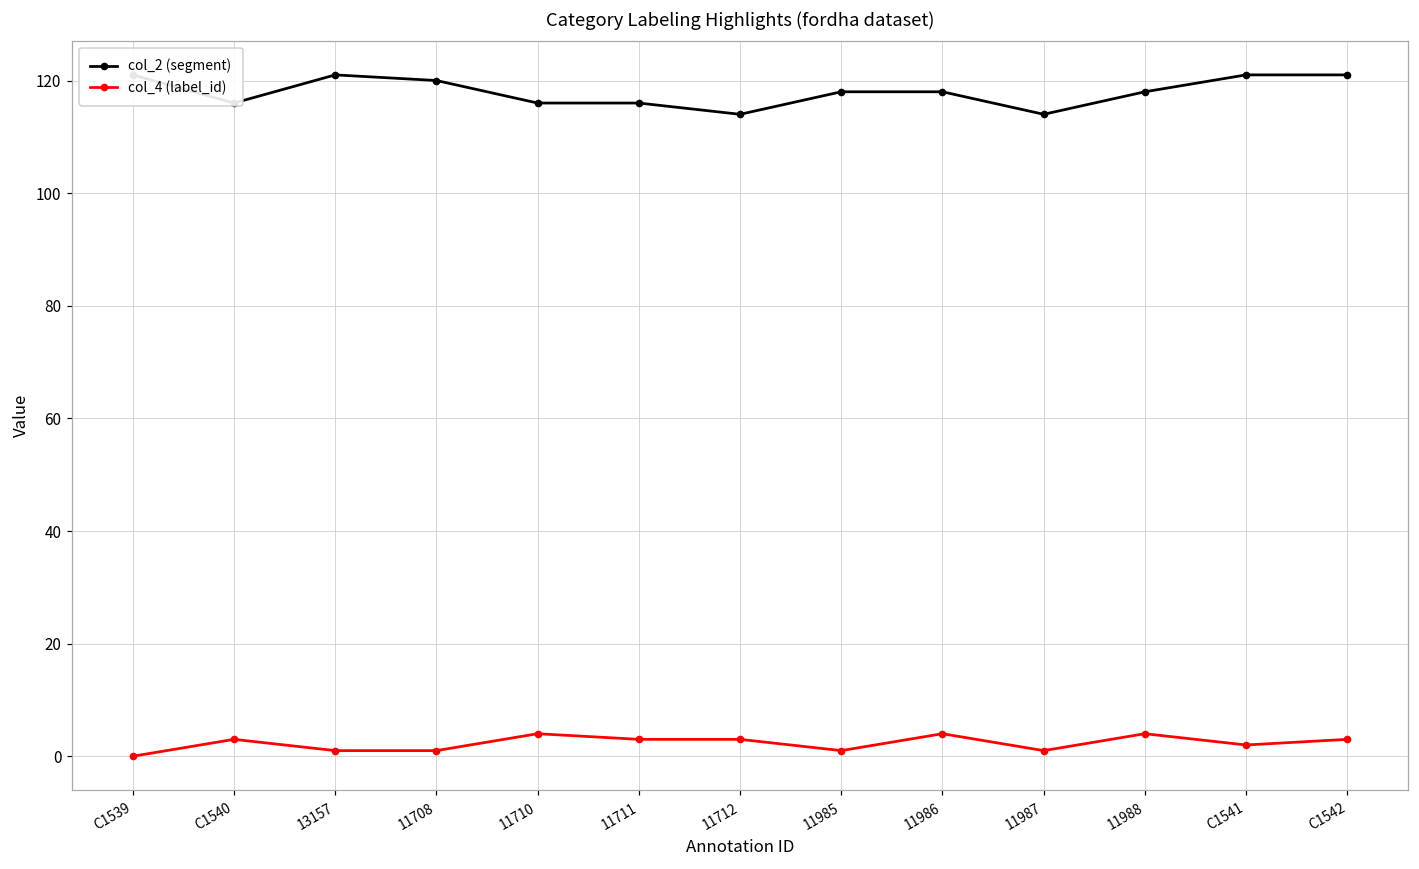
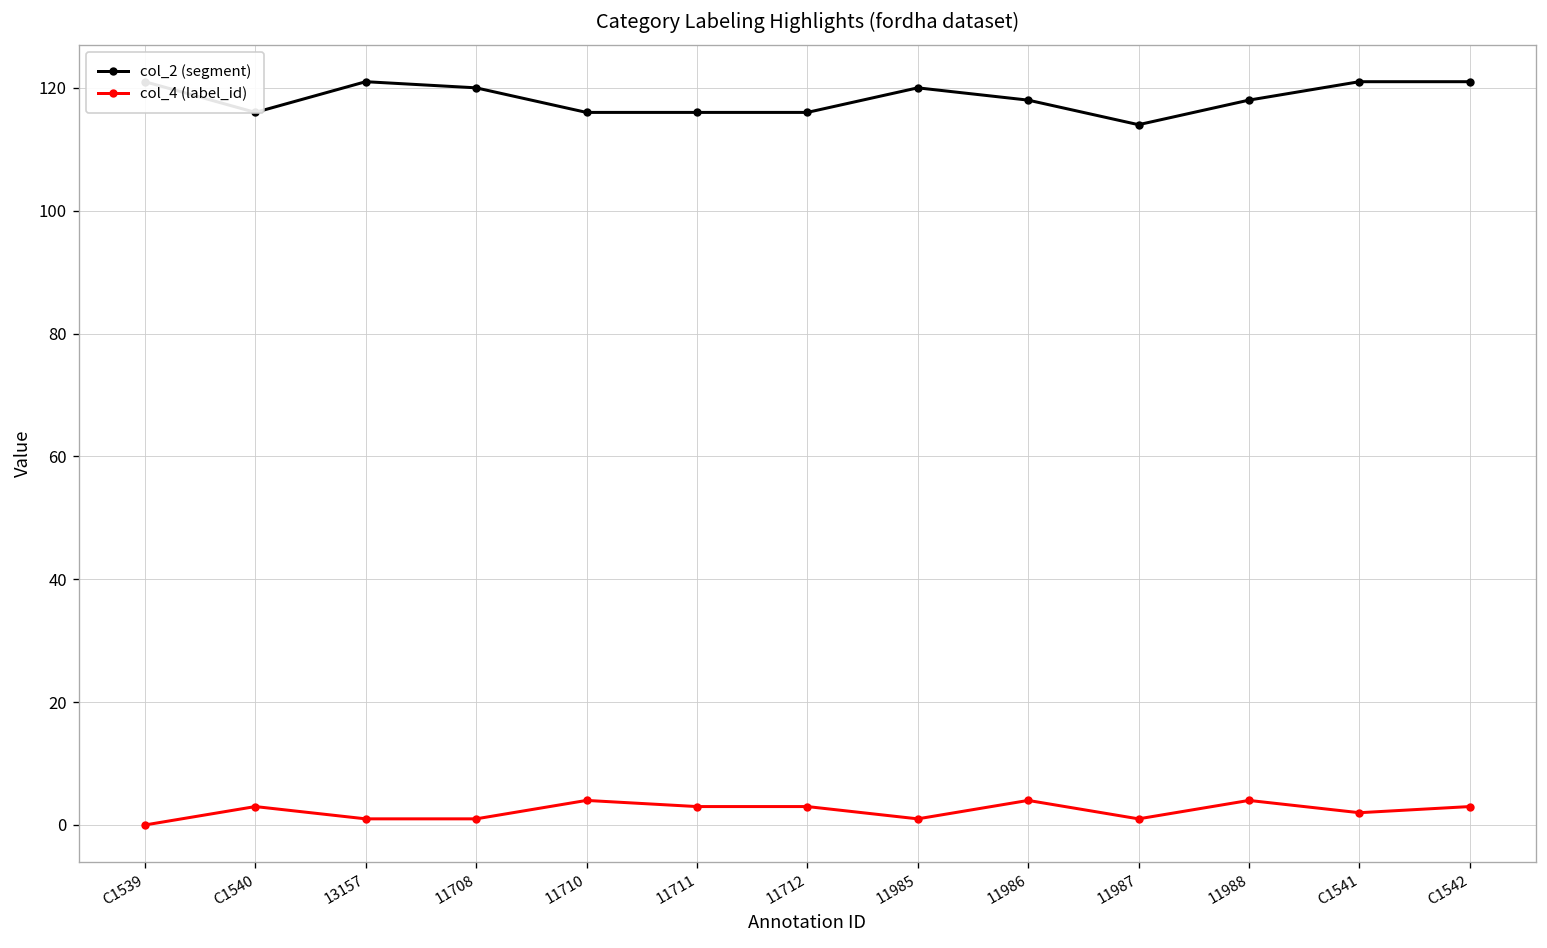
col_2 (segment), 11712: 114 -> 116
col_2 (segment), 11985: 118 -> 120
